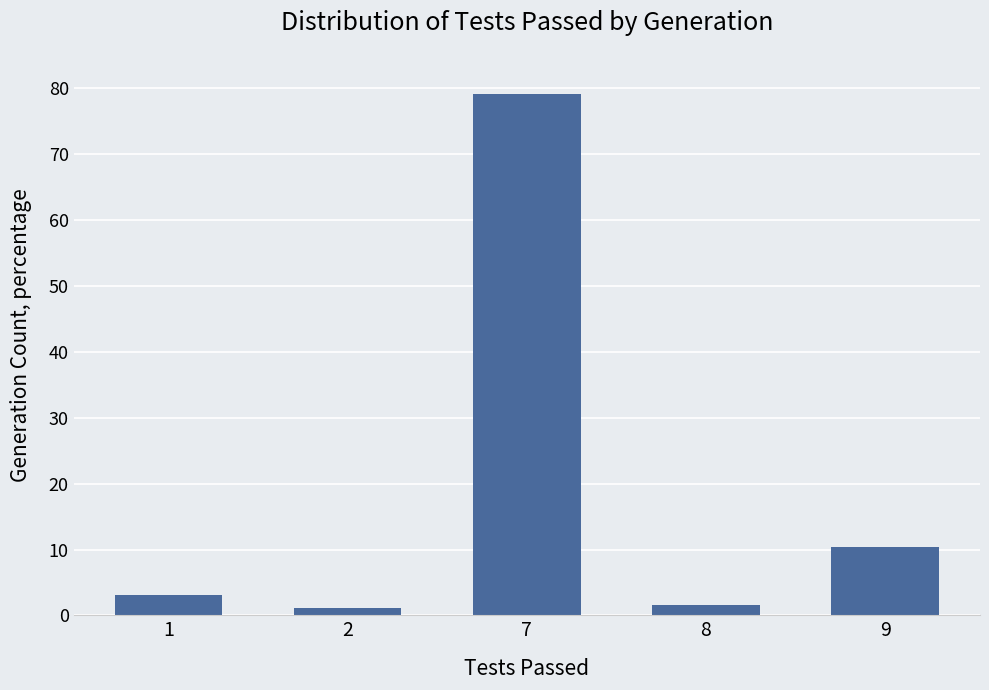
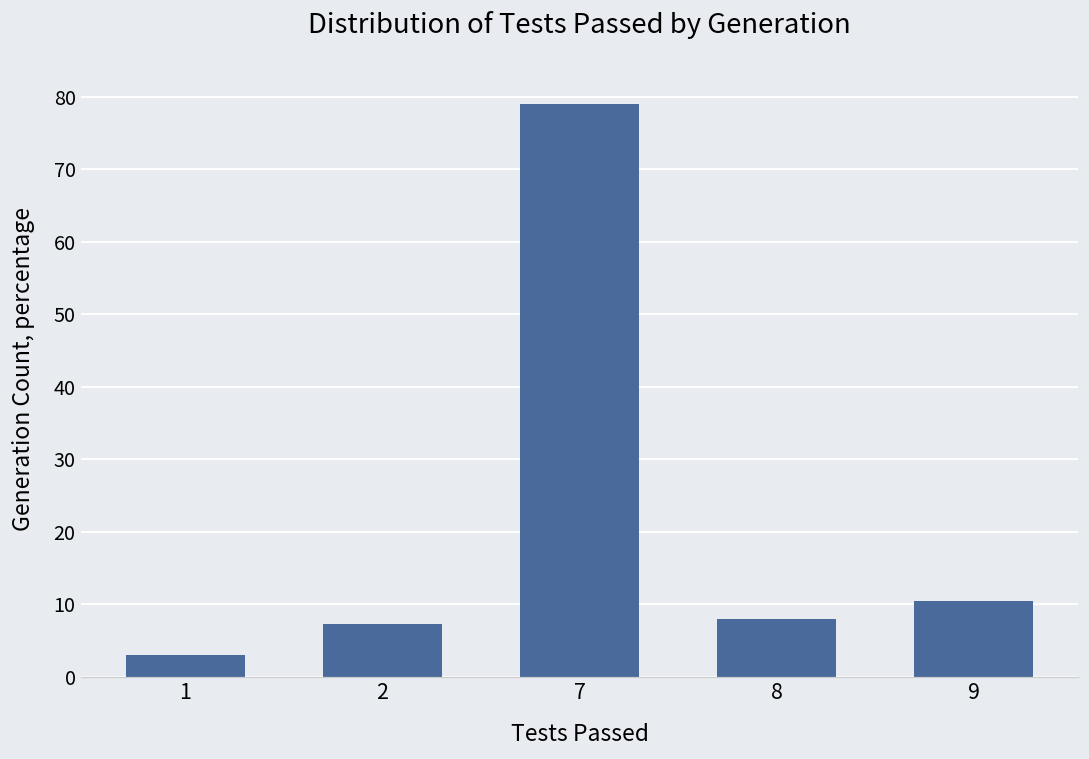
2: 1 -> 7
8: 2 -> 8
